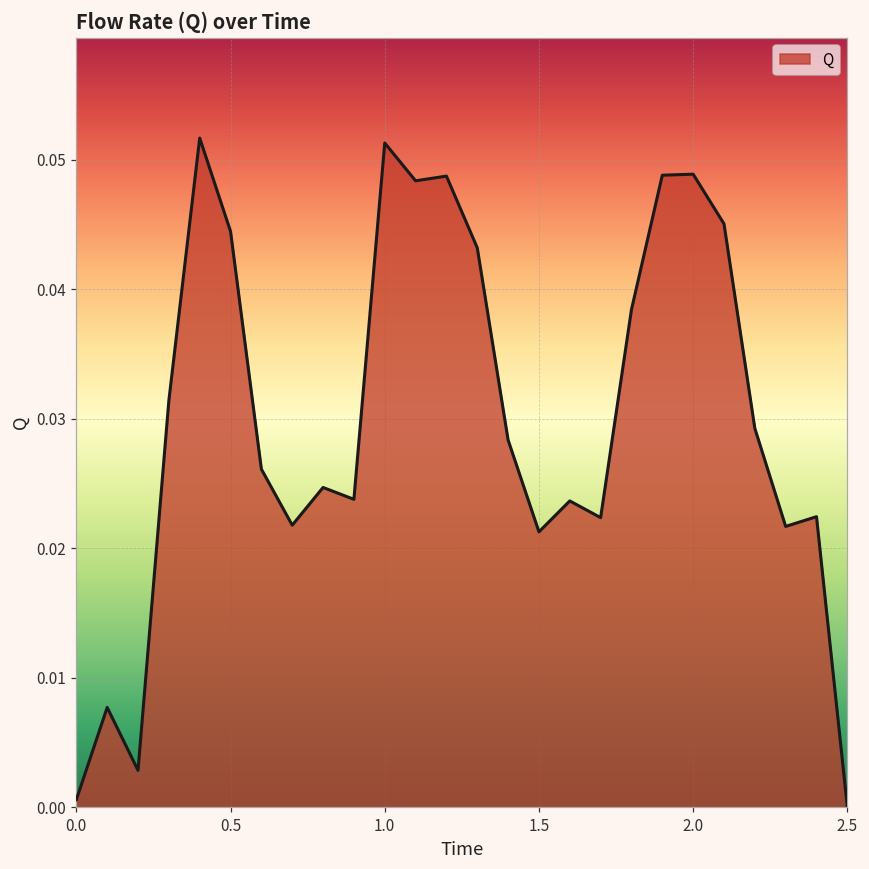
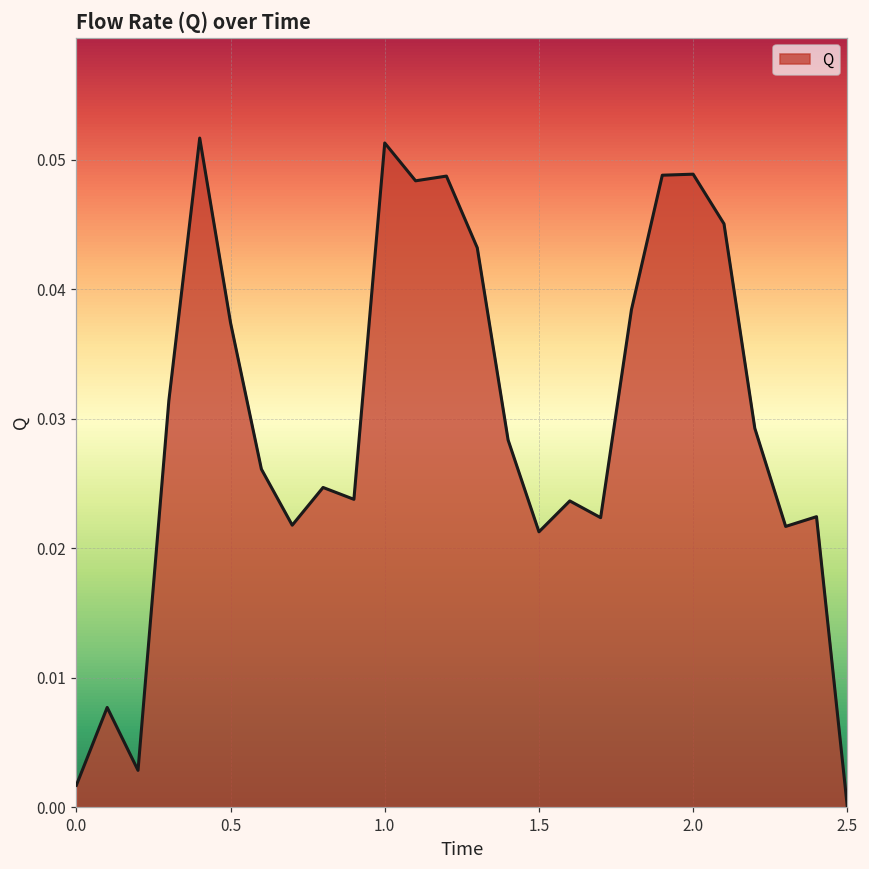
0.0: 0.0006 -> 0.0017
0.5: 0.0445 -> 0.0374
